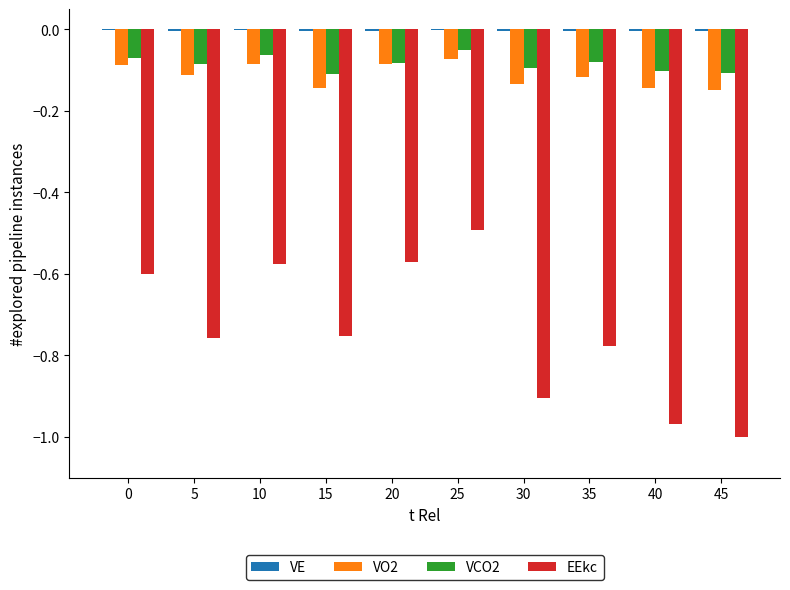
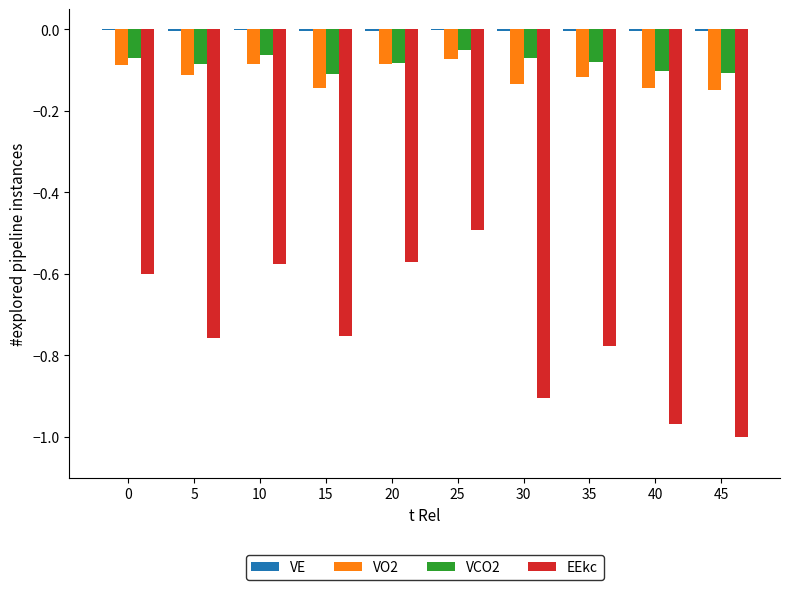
VCO2, 30: -0.09 -> -0.07
